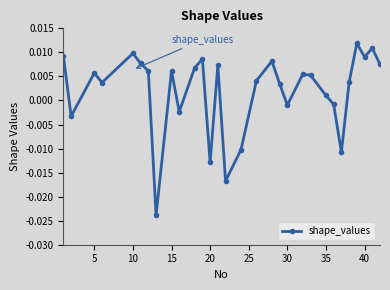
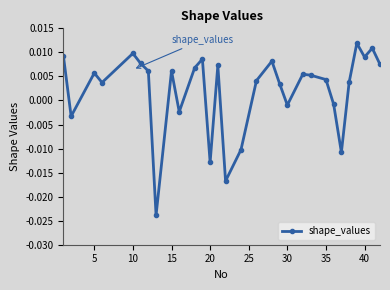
35: 0.001 -> 0.004
